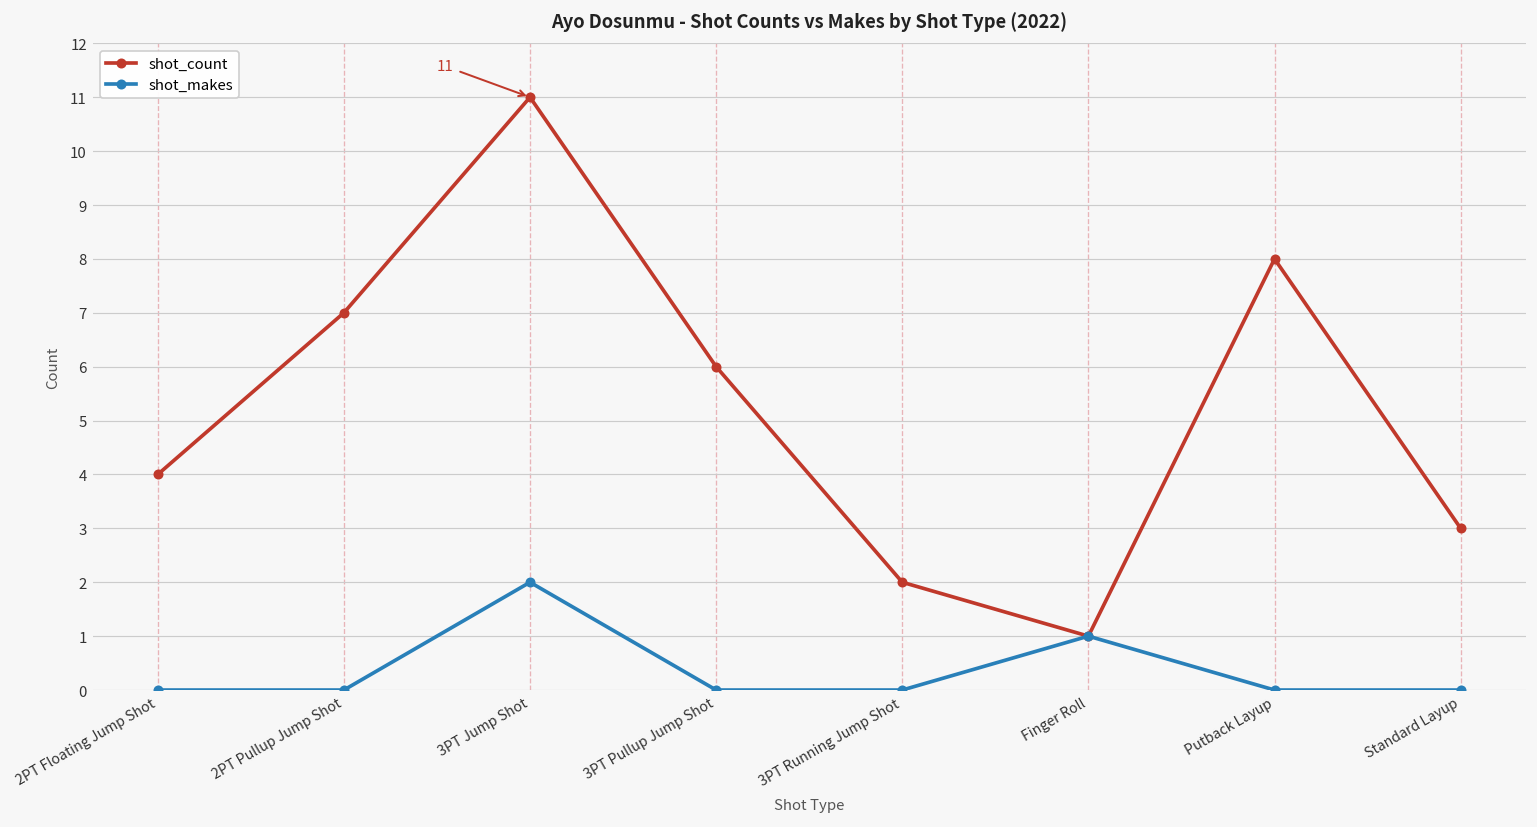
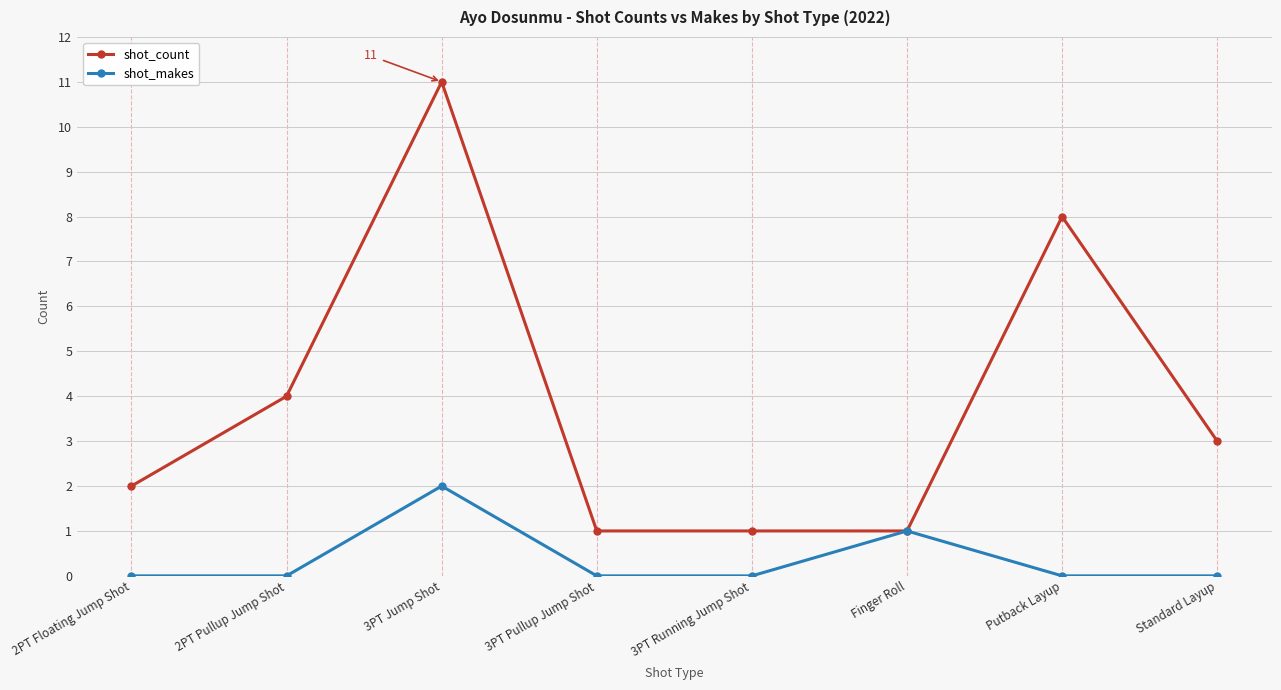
shot_count, 2PT Floating Jump Shot: 4 -> 2
shot_count, 2PT Pullup Jump Shot: 7 -> 4
shot_count, 3PT Pullup Jump Shot: 6 -> 1
shot_count, 3PT Running Jump Shot: 2 -> 1
